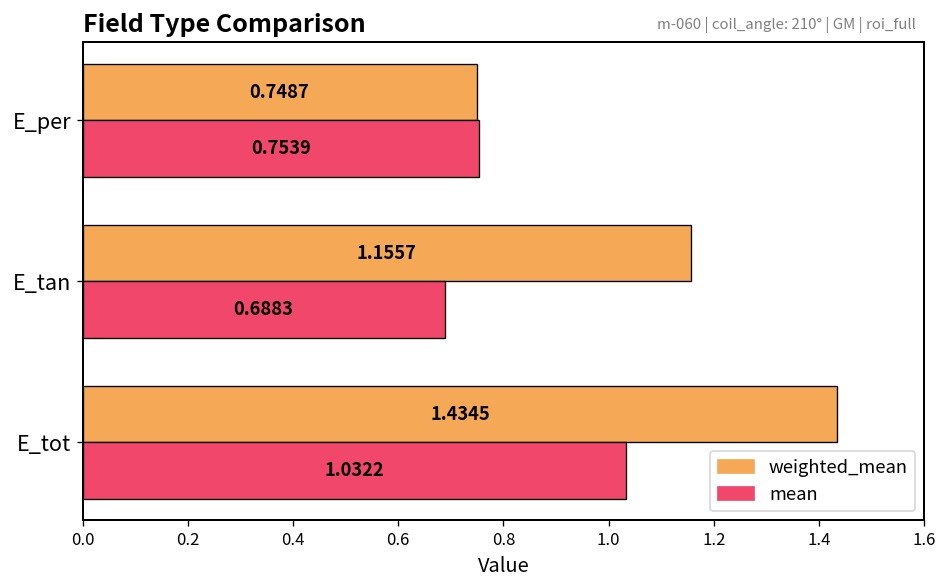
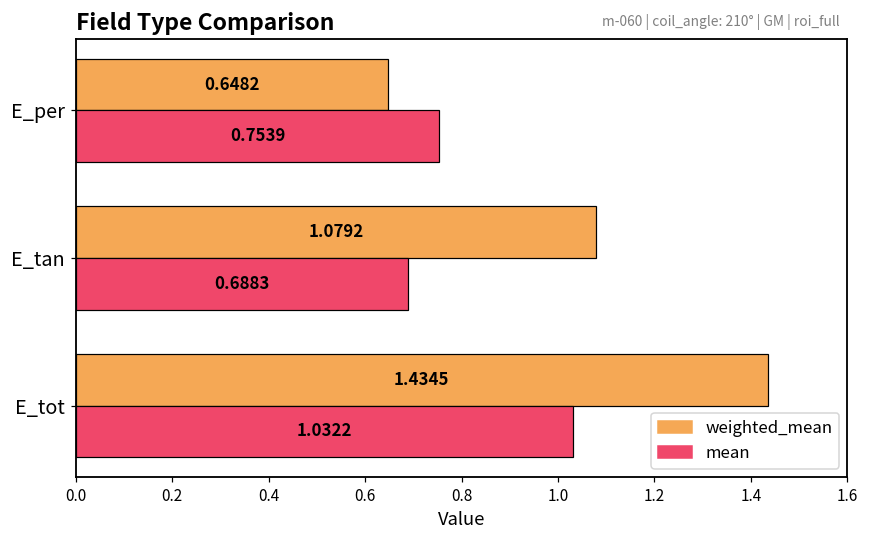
weighted_mean, E_per: 0.7487 -> 0.6482
weighted_mean, E_tan: 1.1557 -> 1.0792
